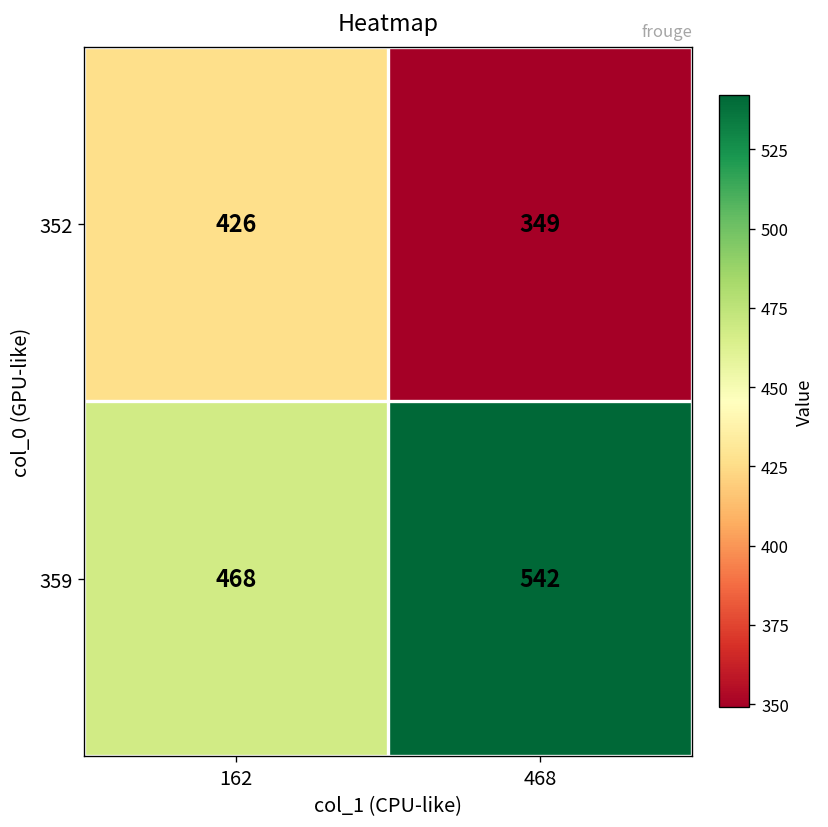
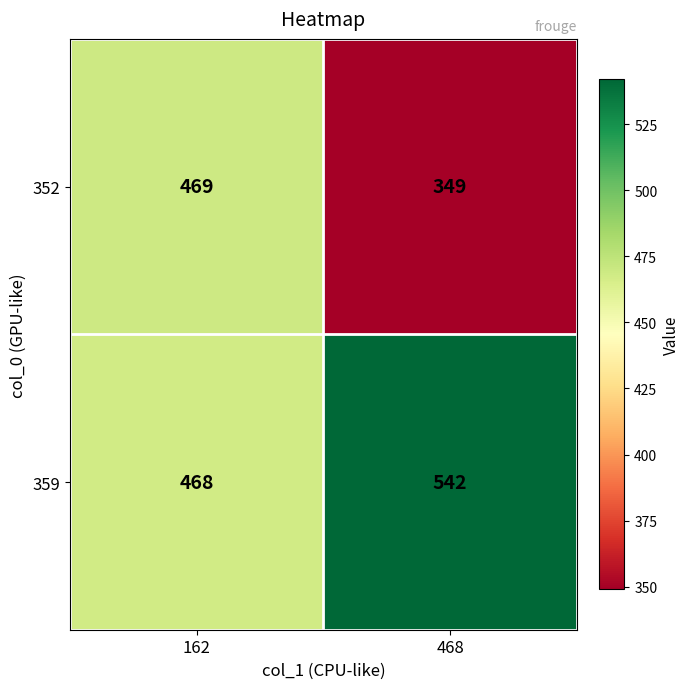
352, 162: 426 -> 469
